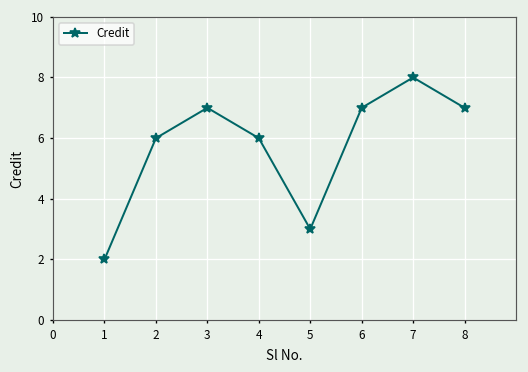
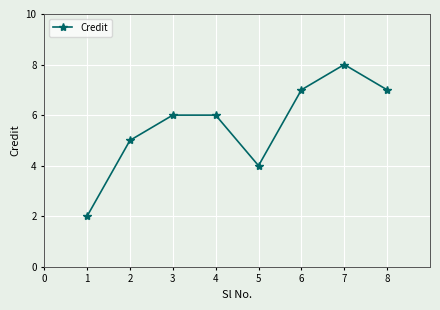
2: 6 -> 5
3: 7 -> 6
5: 3 -> 4
